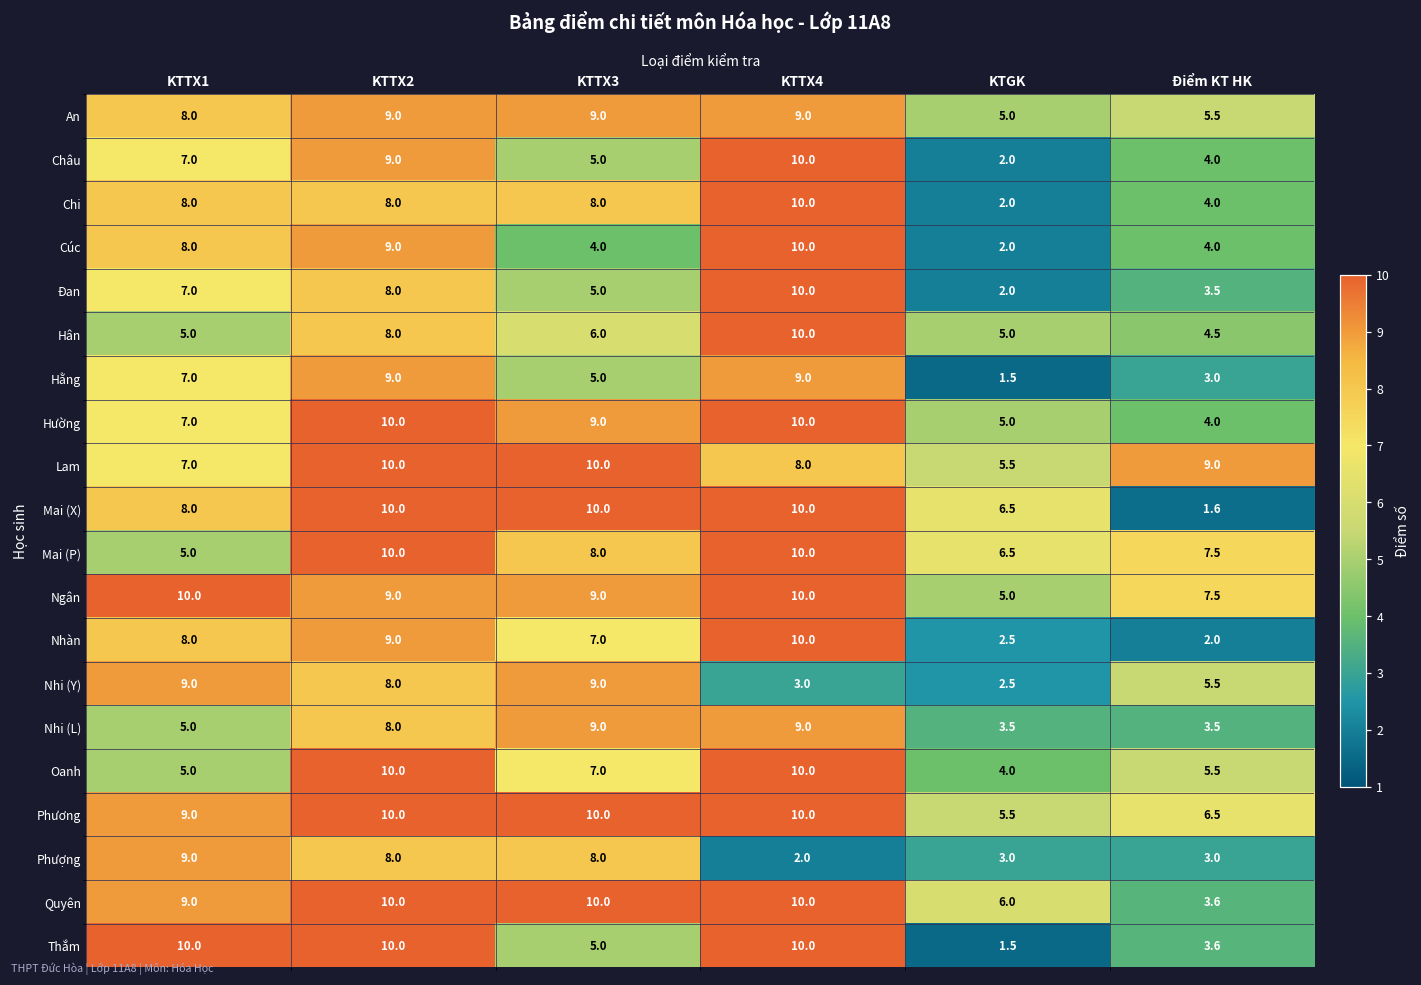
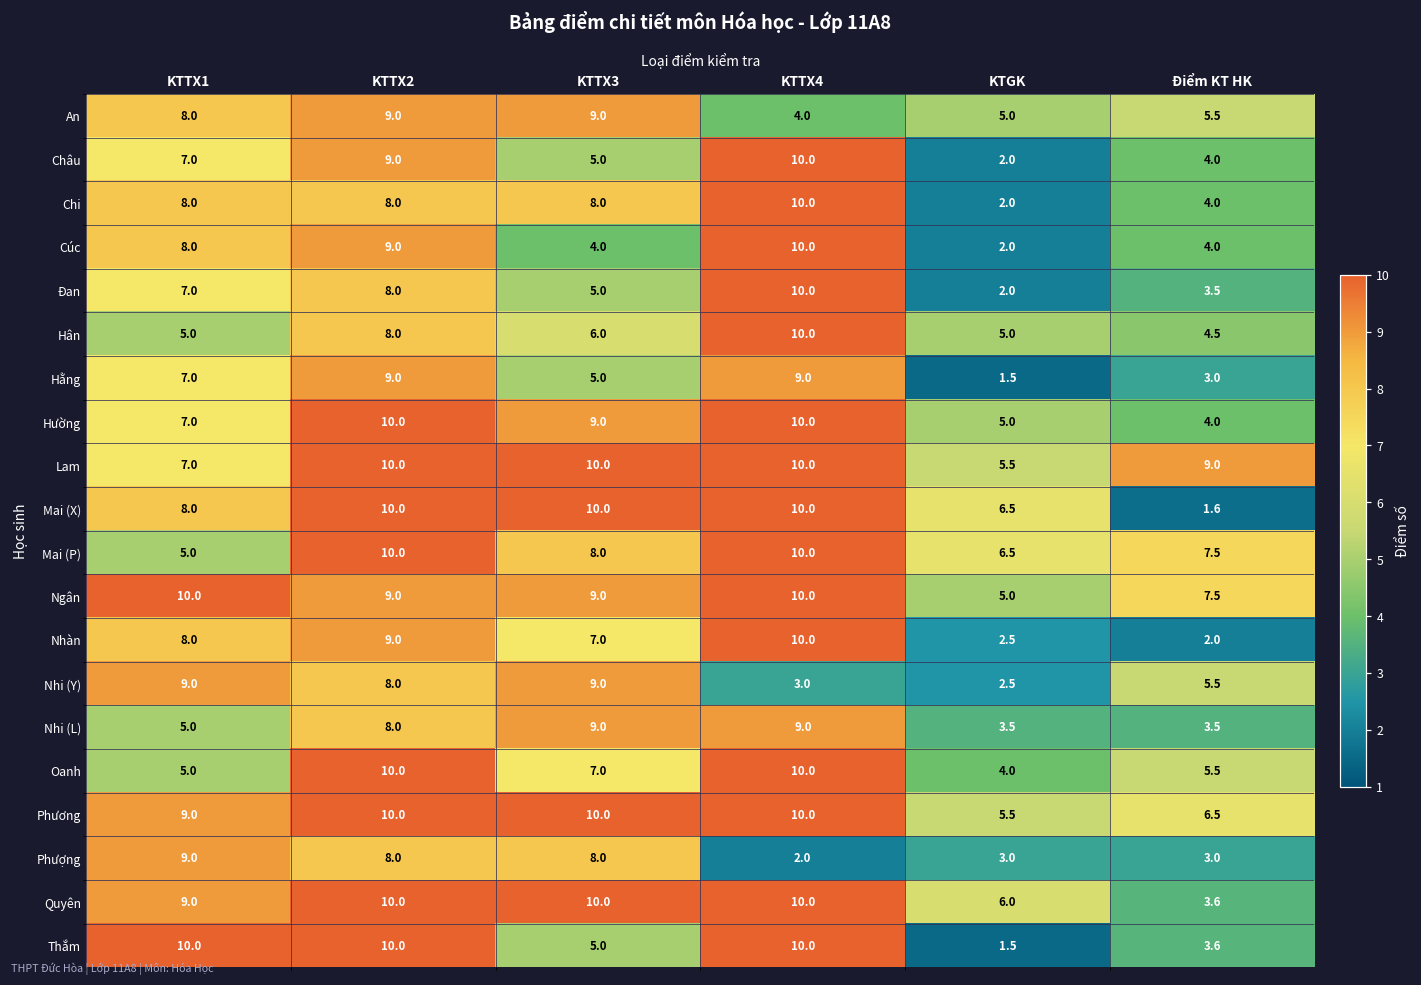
An, KTTX4: 9.0 -> 4.0
Lam, KTTX4: 8.0 -> 10.0
